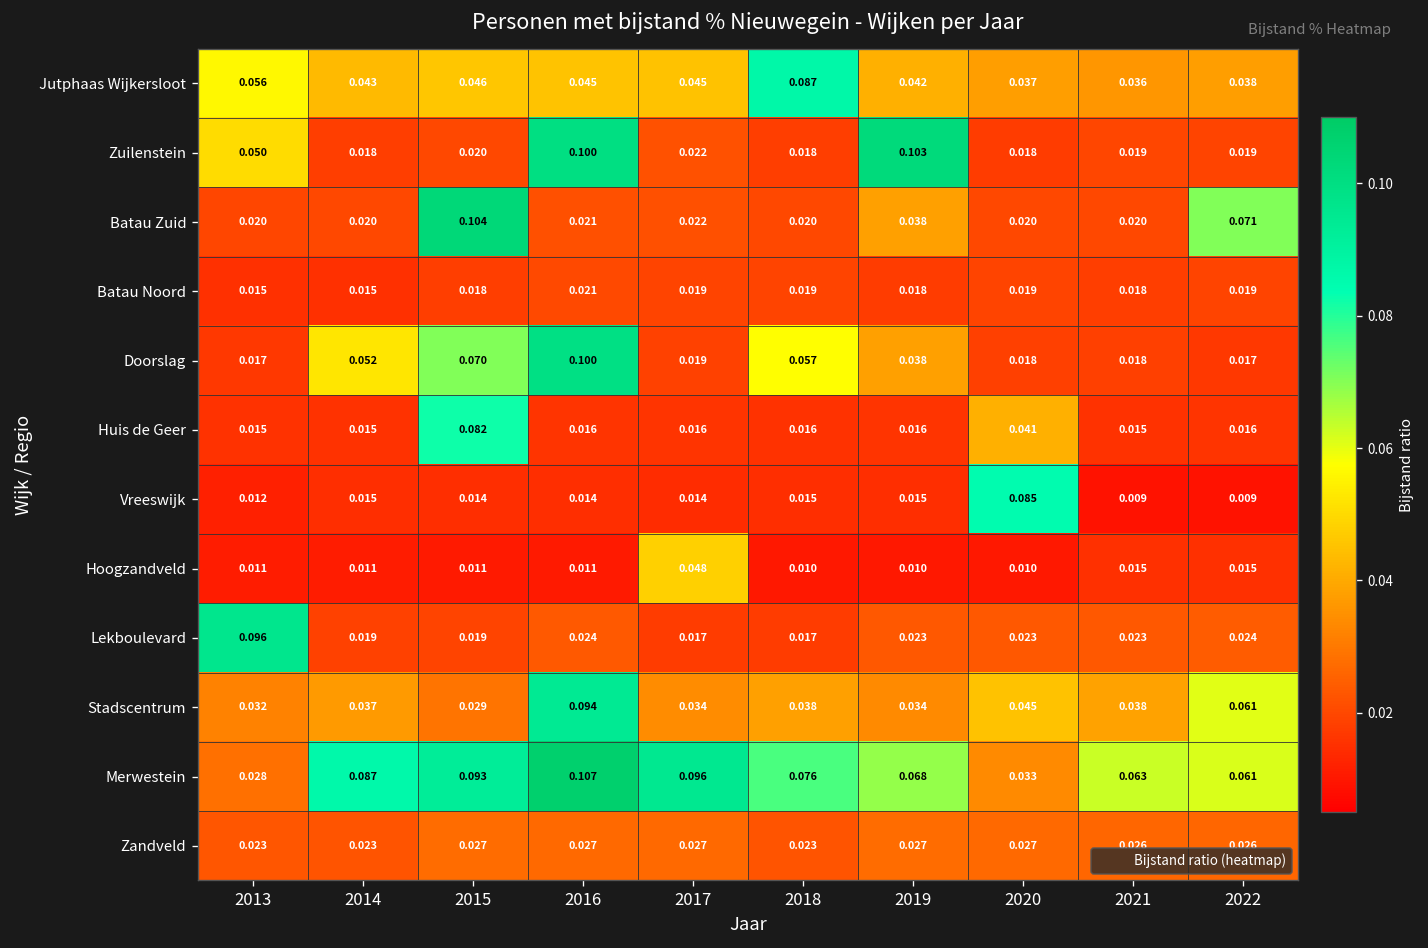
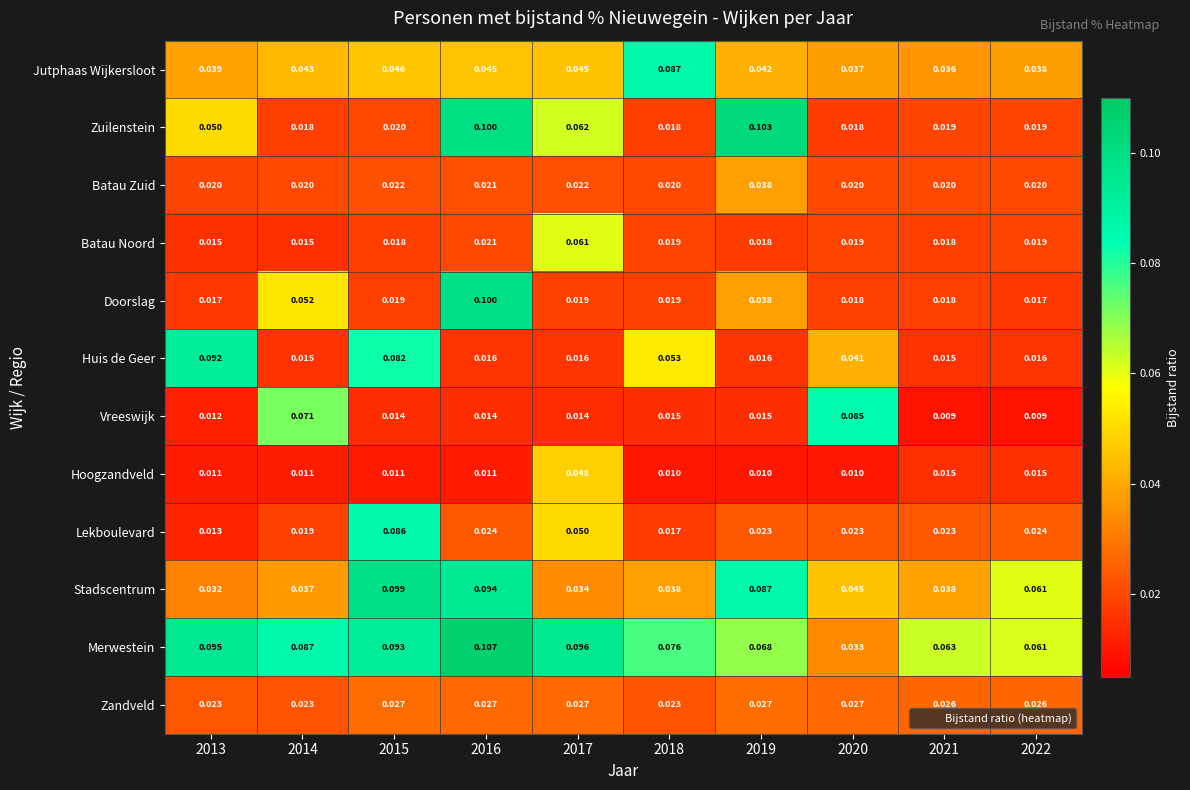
Jutphaas Wijkersloot, 2013: 0.056 -> 0.039
Zuilenstein, 2017: 0.022 -> 0.062
Batau Zuid, 2015: 0.104 -> 0.022
Batau Zuid, 2022: 0.071 -> 0.020
Batau Noord, 2017: 0.019 -> 0.061
Doorslag, 2015: 0.070 -> 0.019
Doorslag, 2018: 0.057 -> 0.019
Huis de Geer, 2013: 0.015 -> 0.092
Huis de Geer, 2018: 0.016 -> 0.053
Vreeswijk, 2014: 0.015 -> 0.071
Lekboulevard, 2013: 0.096 -> 0.013
Lekboulevard, 2015: 0.019 -> 0.086
Lekboulevard, 2017: 0.017 -> 0.050
Stadscentrum, 2015: 0.029 -> 0.099
Stadscentrum, 2019: 0.034 -> 0.087
Merwestein, 2013: 0.028 -> 0.095
